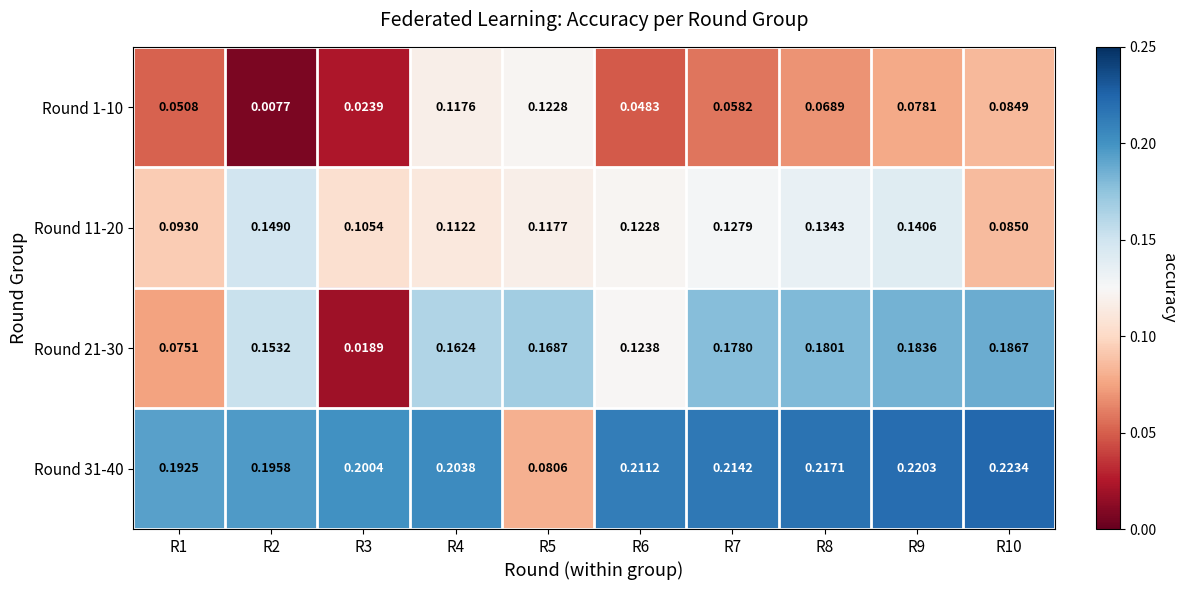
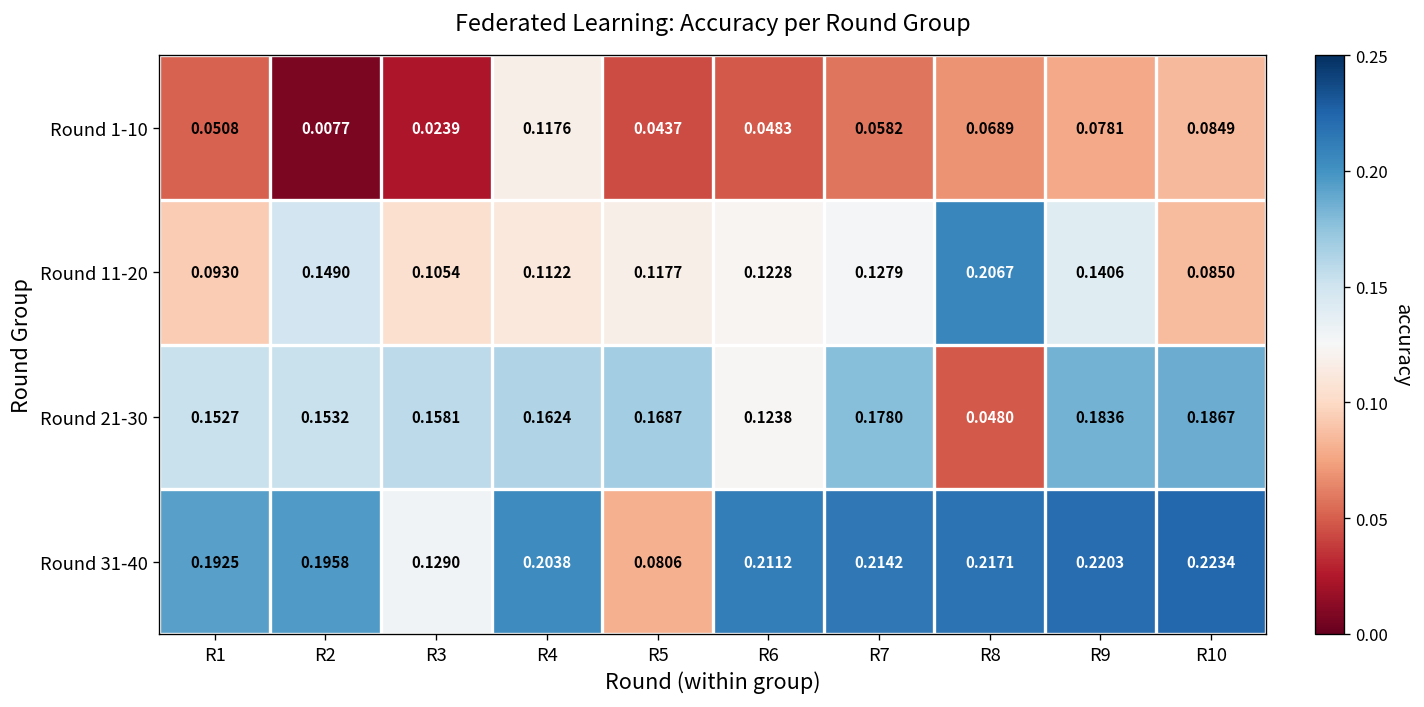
Round 1-10, R5: 0.1228 -> 0.0437
Round 11-20, R8: 0.1343 -> 0.2067
Round 21-30, R1: 0.0751 -> 0.1527
Round 21-30, R3: 0.0189 -> 0.1581
Round 21-30, R8: 0.1801 -> 0.0480
Round 31-40, R3: 0.2004 -> 0.1290
